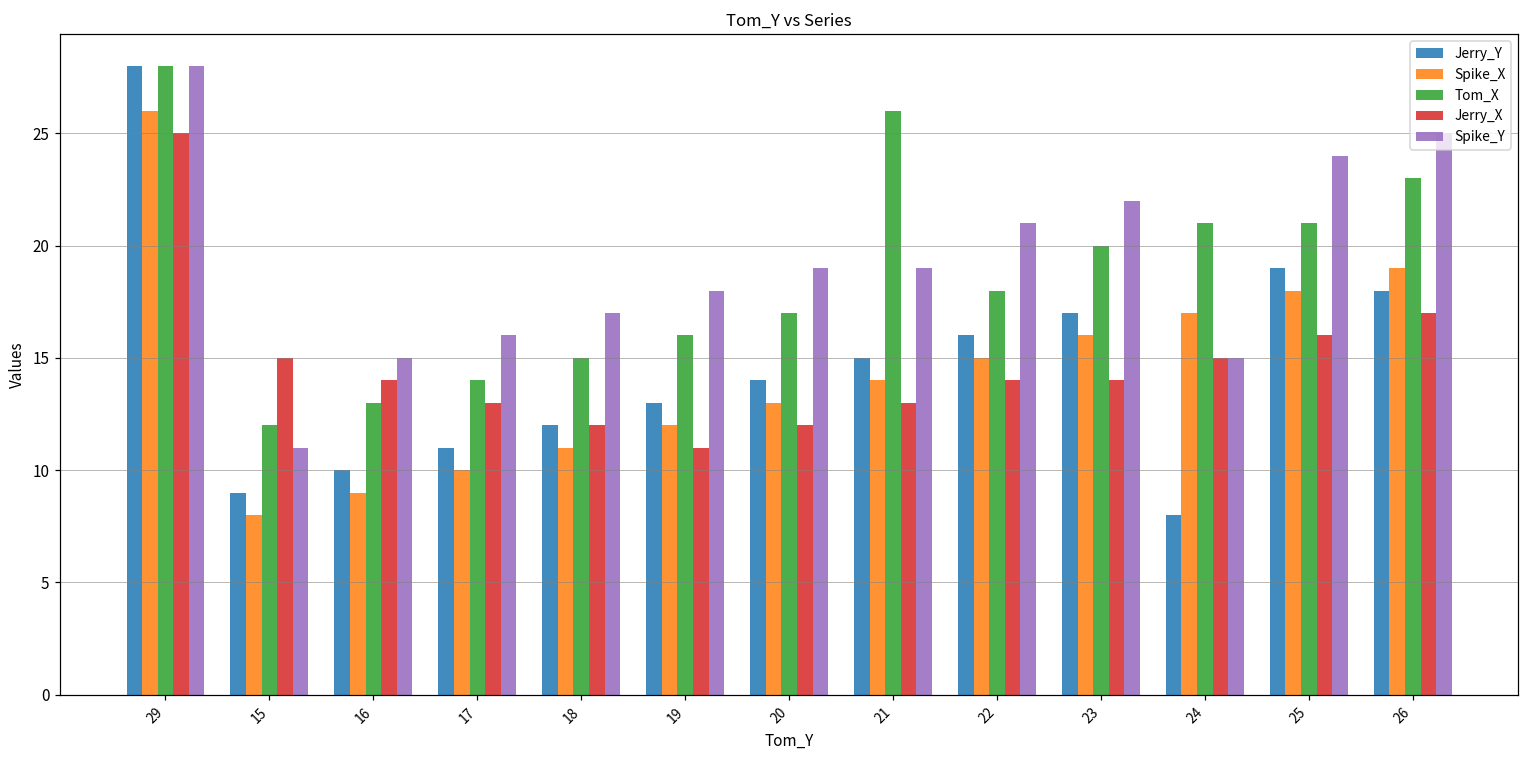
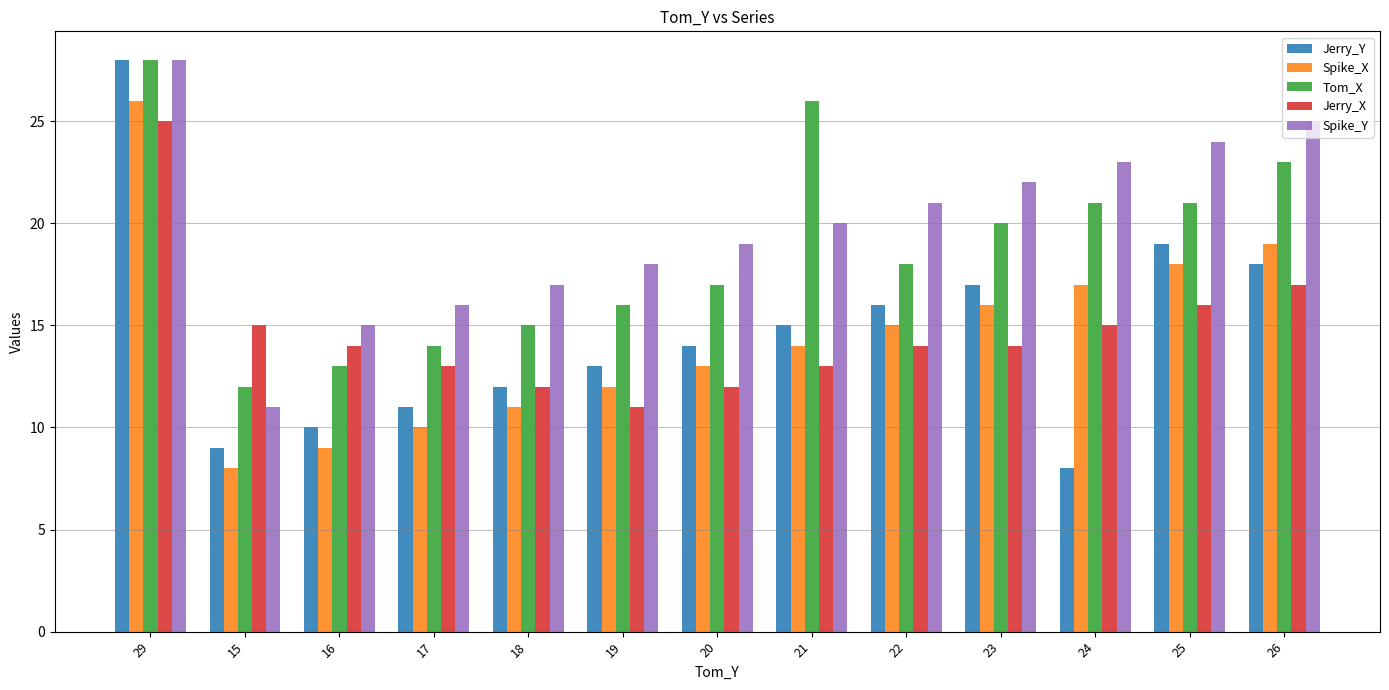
Spike_Y, 21: 19 -> 20
Spike_Y, 24: 15 -> 23
